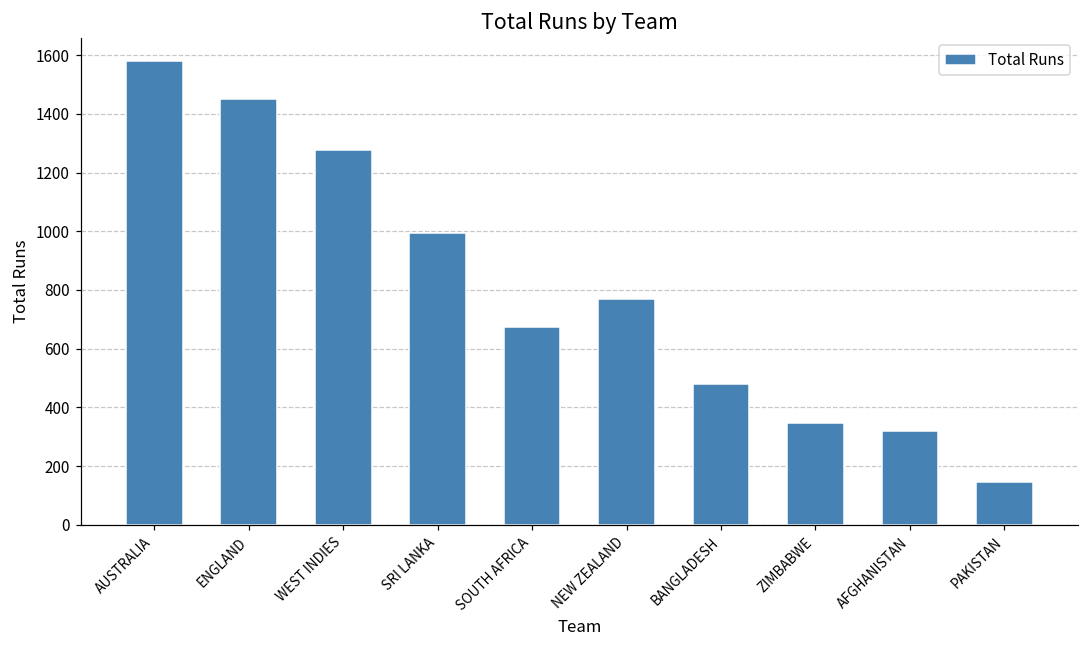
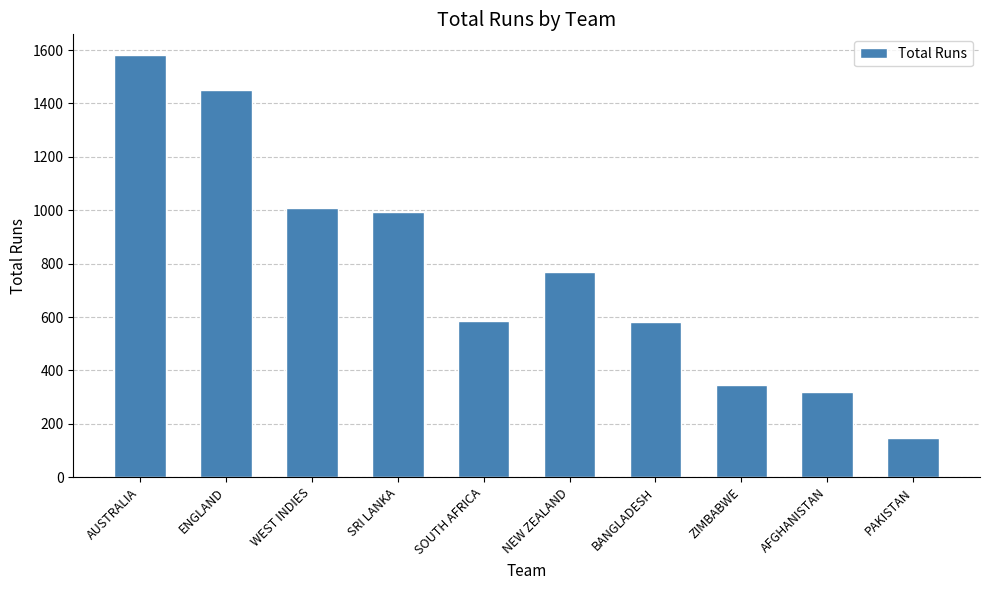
WEST INDIES: 1280 -> 1010
SOUTH AFRICA: 670 -> 590
BANGLADESH: 480 -> 580
